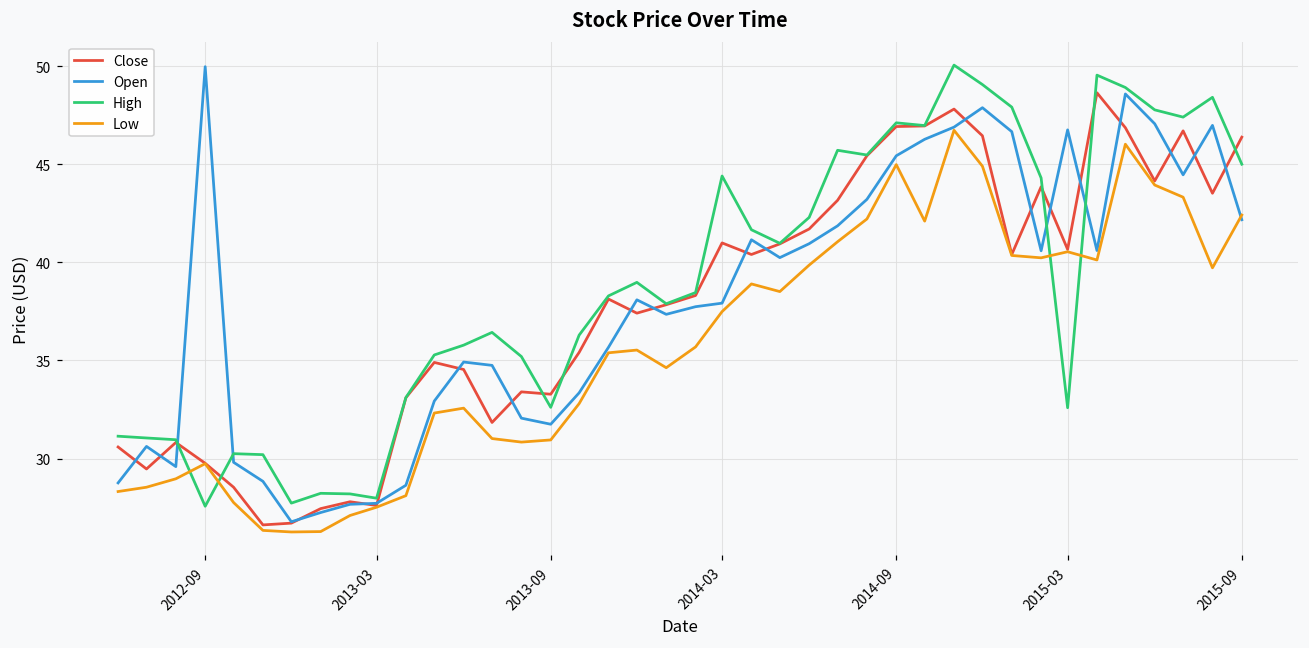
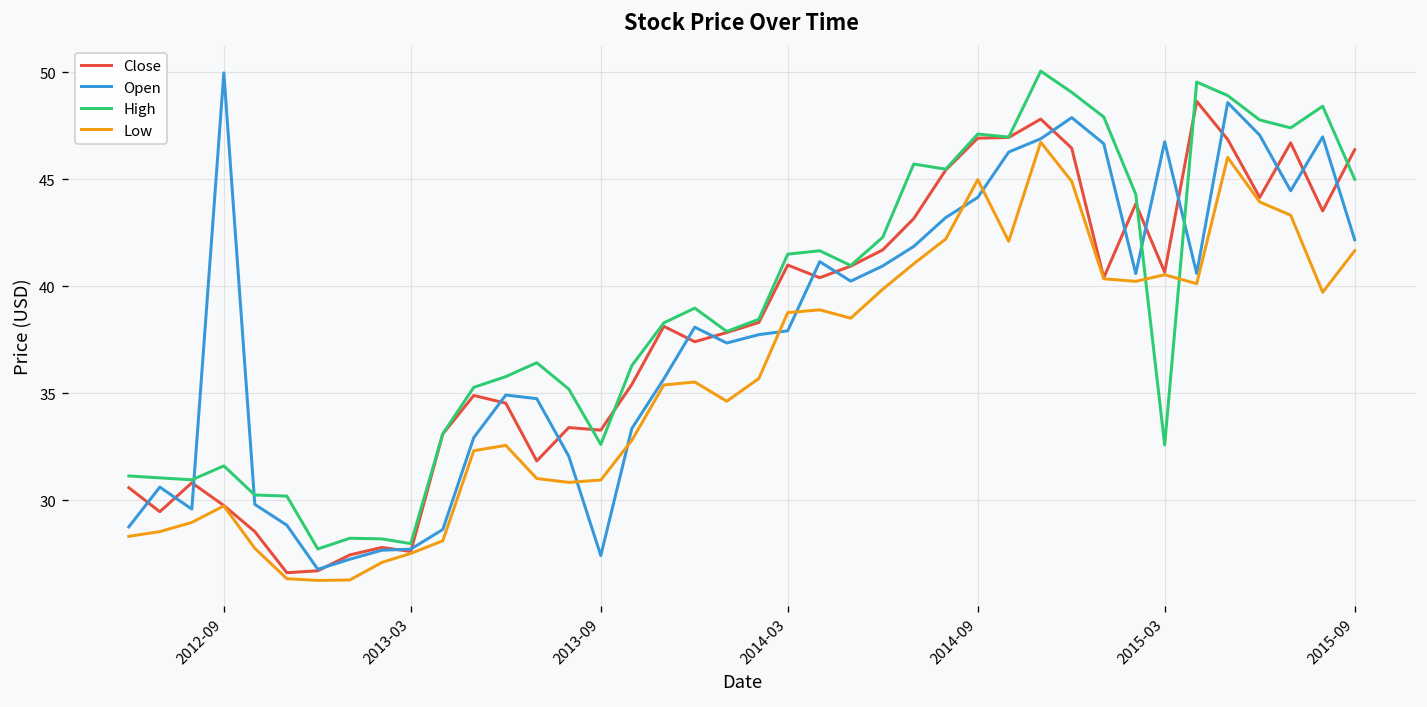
High, 2012-09: 27.6 -> 31.6
Open, 2013-09: 31.8 -> 27.4
High, 2014-03: 44.4 -> 41.5
Low, 2014-03: 37.5 -> 38.8
Open, 2014-09: 45.4 -> 44.2
Low, 2015-09: 42.4 -> 41.7
